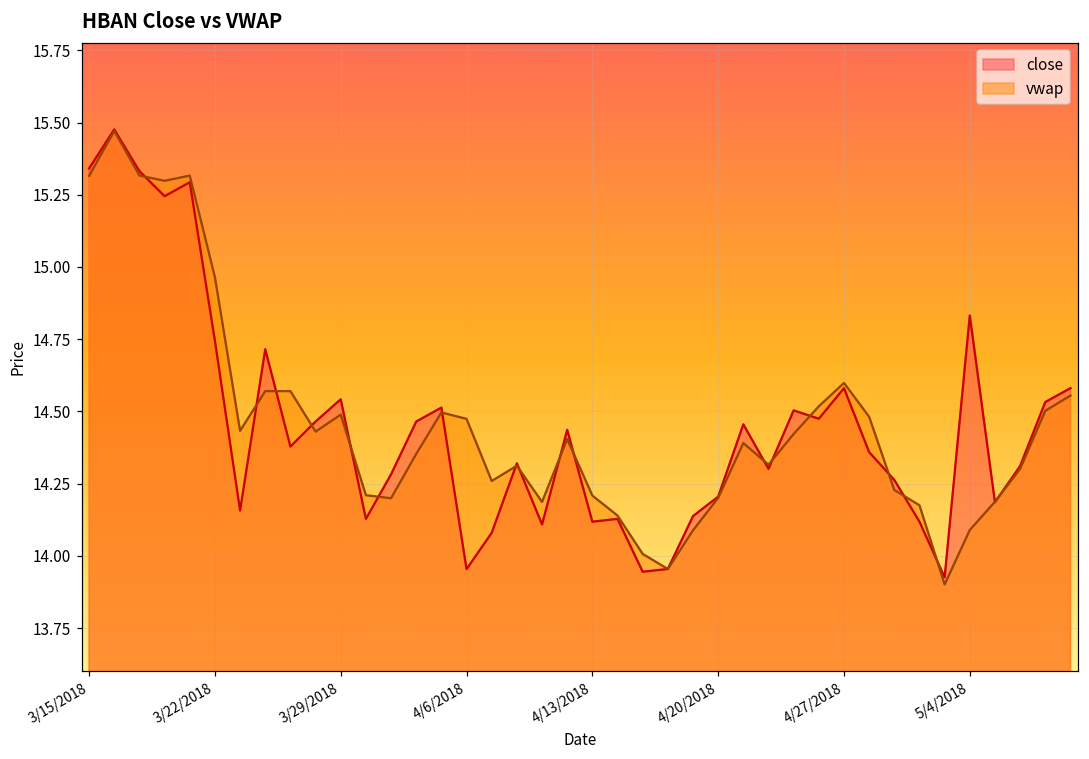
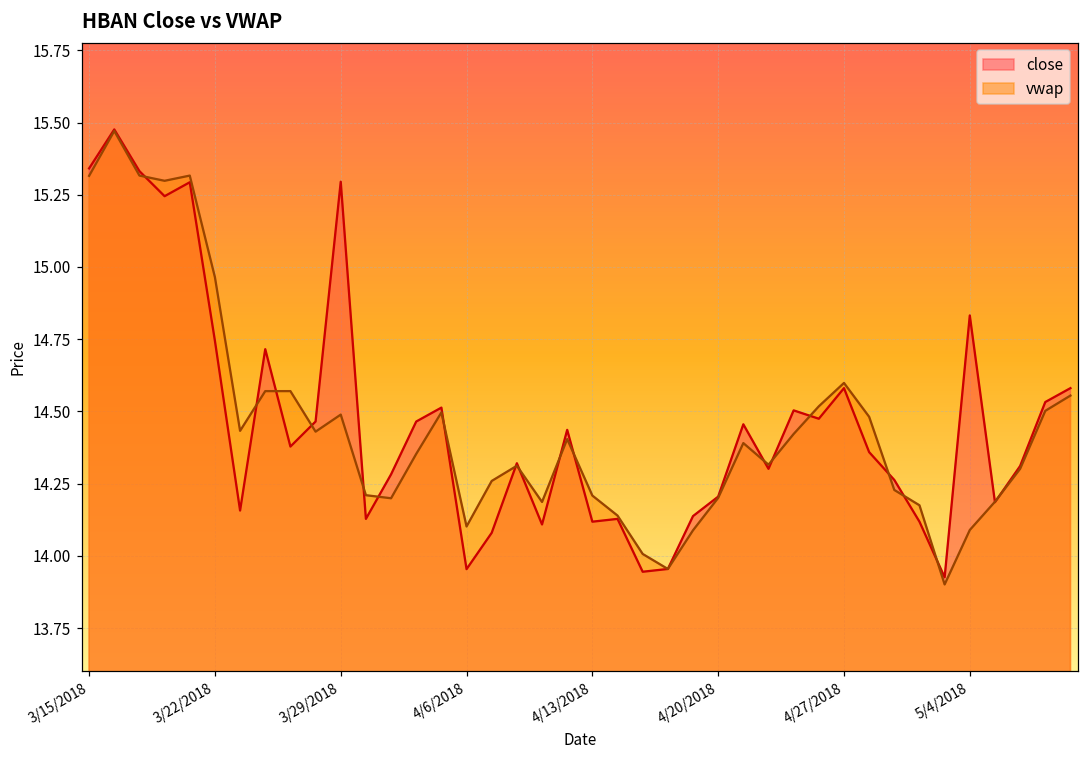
close, 3/29/2018: 14.54 -> 15.30
vwap, 4/6/2018: 14.47 -> 14.10
